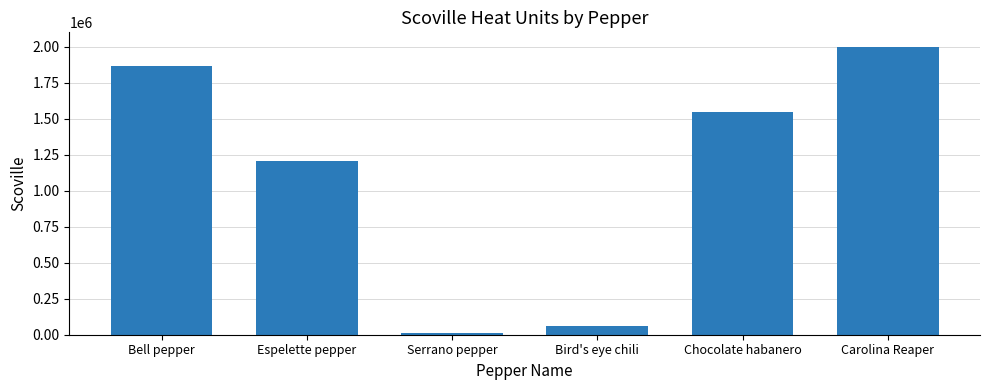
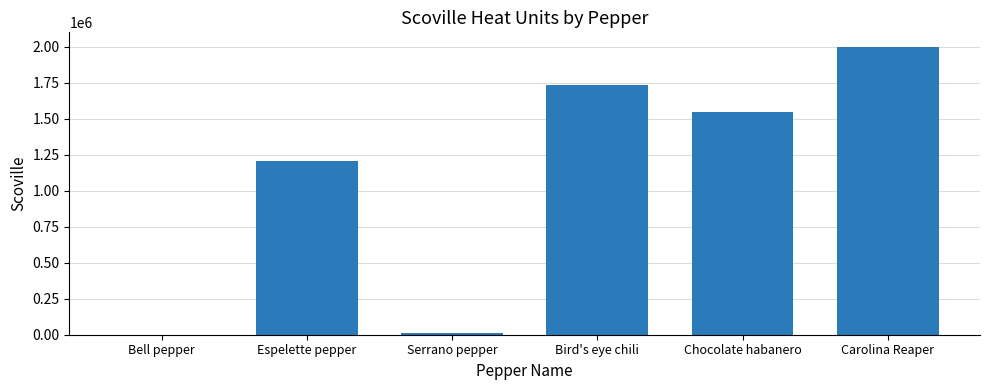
Bell pepper: 1870000 -> 0
Bird's eye chili: 60000 -> 1730000
